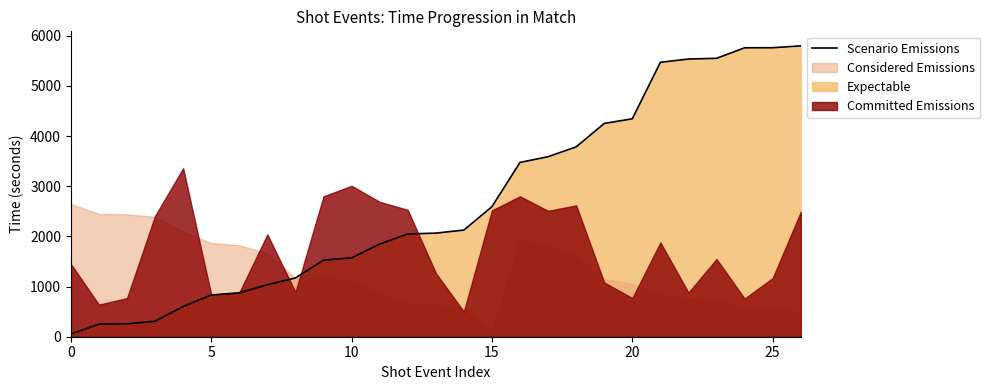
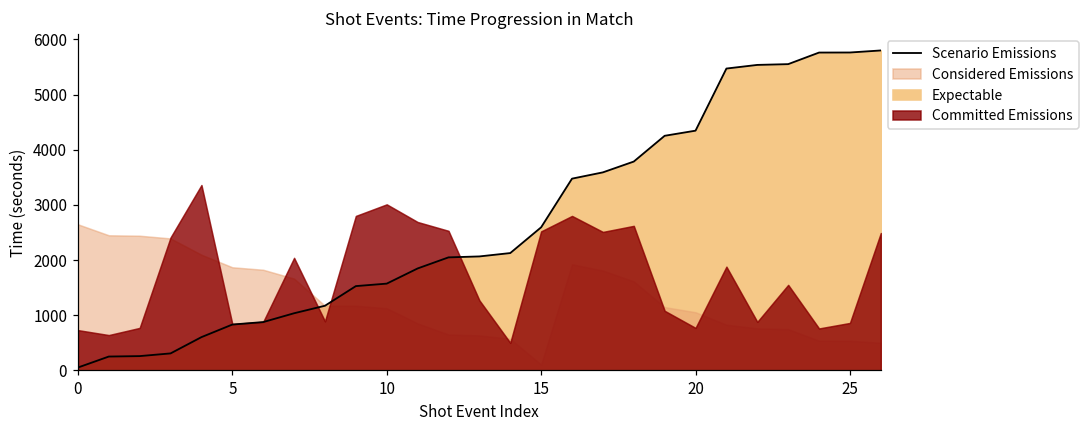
Committed Emissions, 0: 1500 -> 700
Committed Emissions, 25: 1200 -> 900
